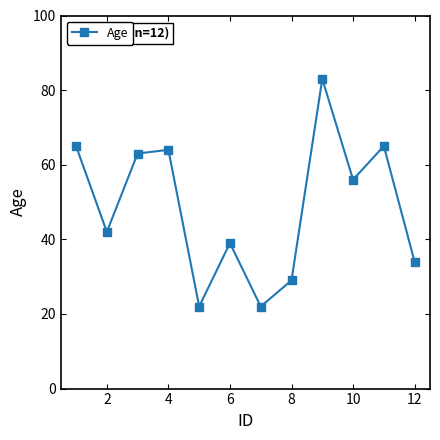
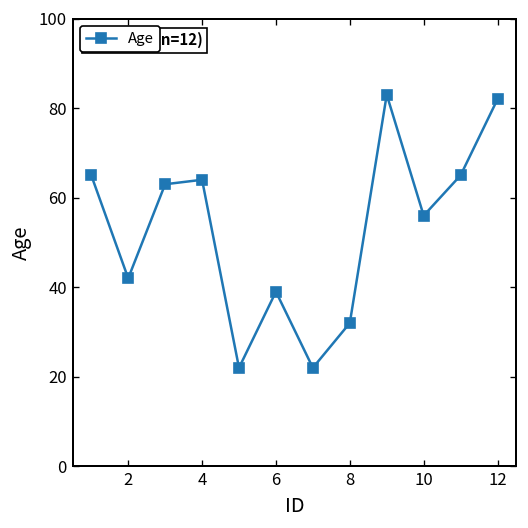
8: 29 -> 32
12: 34 -> 82
